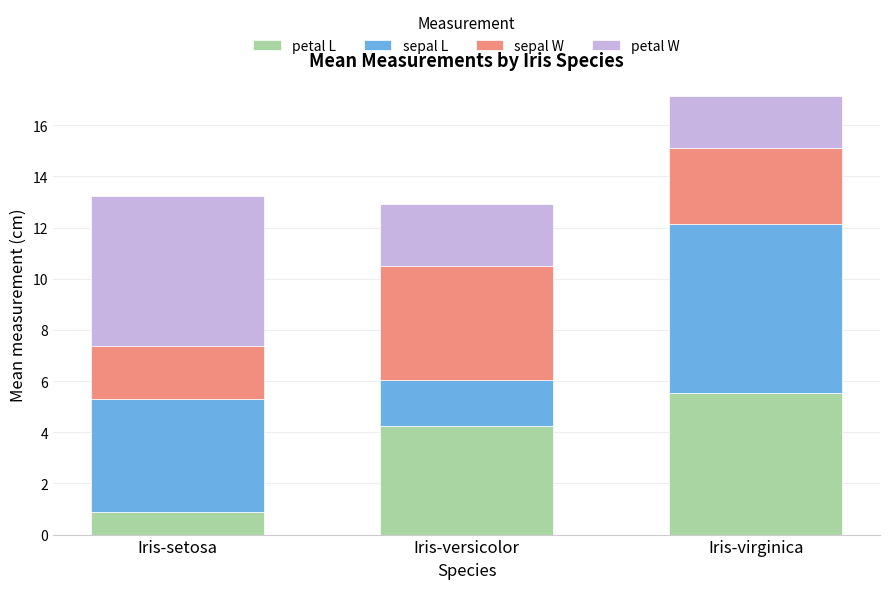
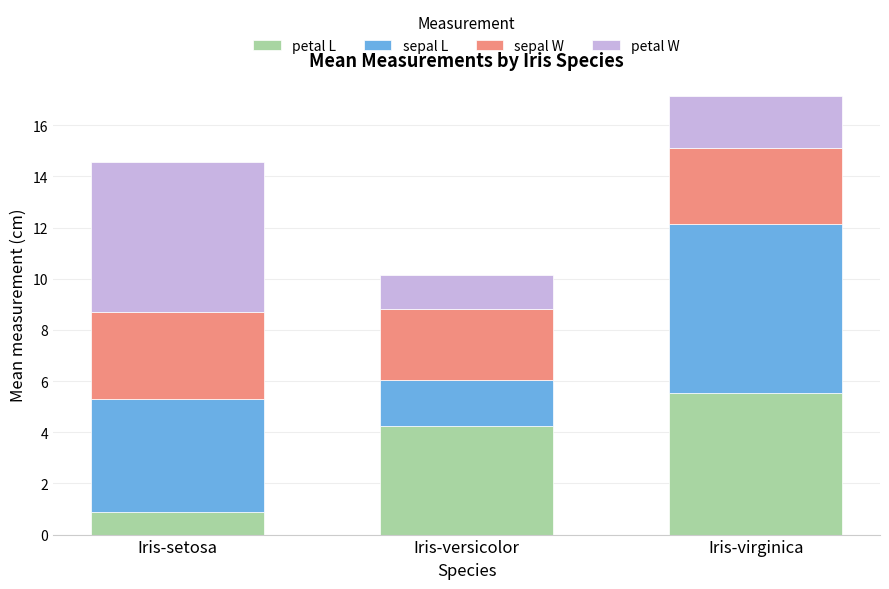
sepal W, Iris-setosa: 2.1 -> 3.4
sepal W, Iris-versicolor: 4.5 -> 2.8
petal W, Iris-versicolor: 2.4 -> 1.3
